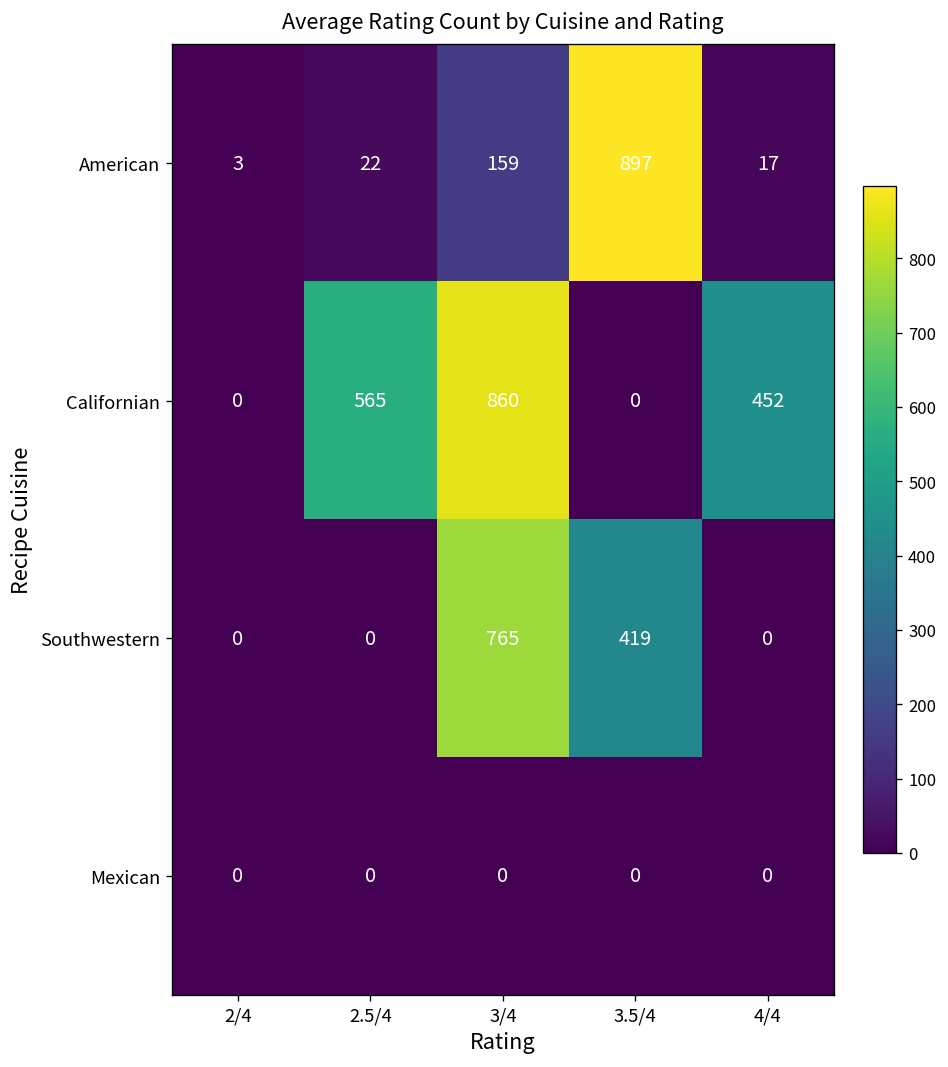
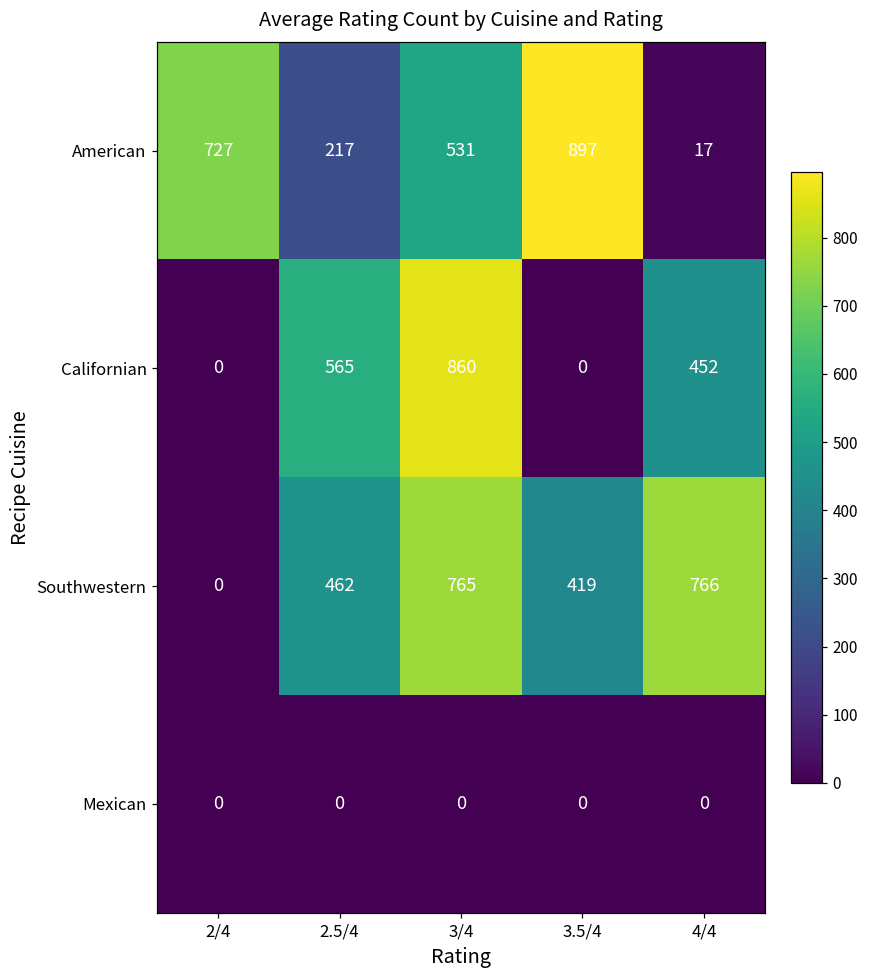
American, 2/4: 3 -> 727
American, 2.5/4: 22 -> 217
American, 3/4: 159 -> 531
Southwestern, 2.5/4: 0 -> 462
Southwestern, 4/4: 0 -> 766
